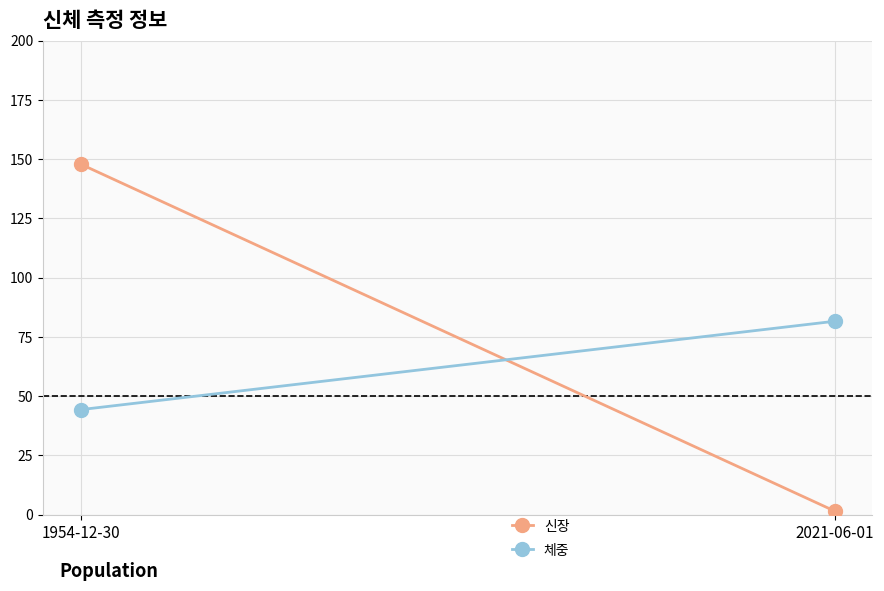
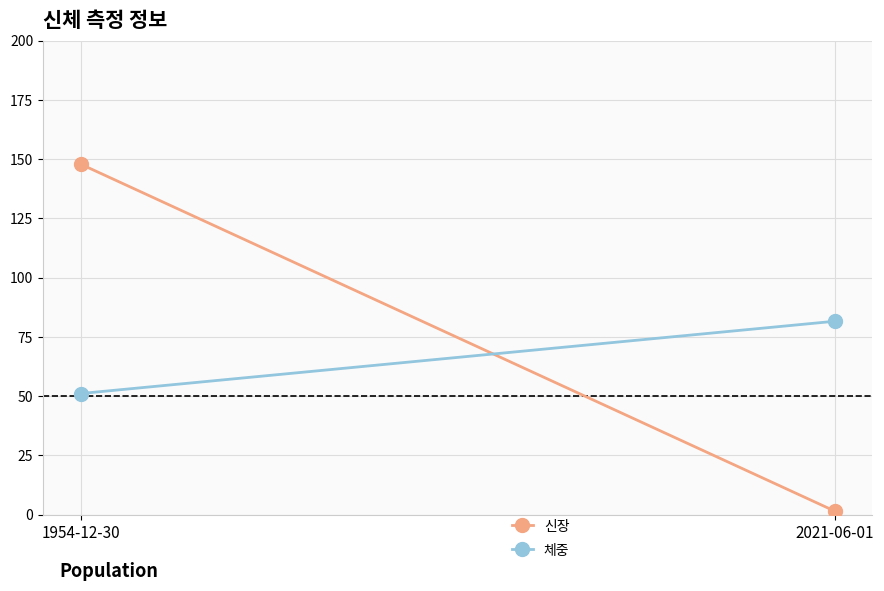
체중, 1954-12-30: 44 -> 51
